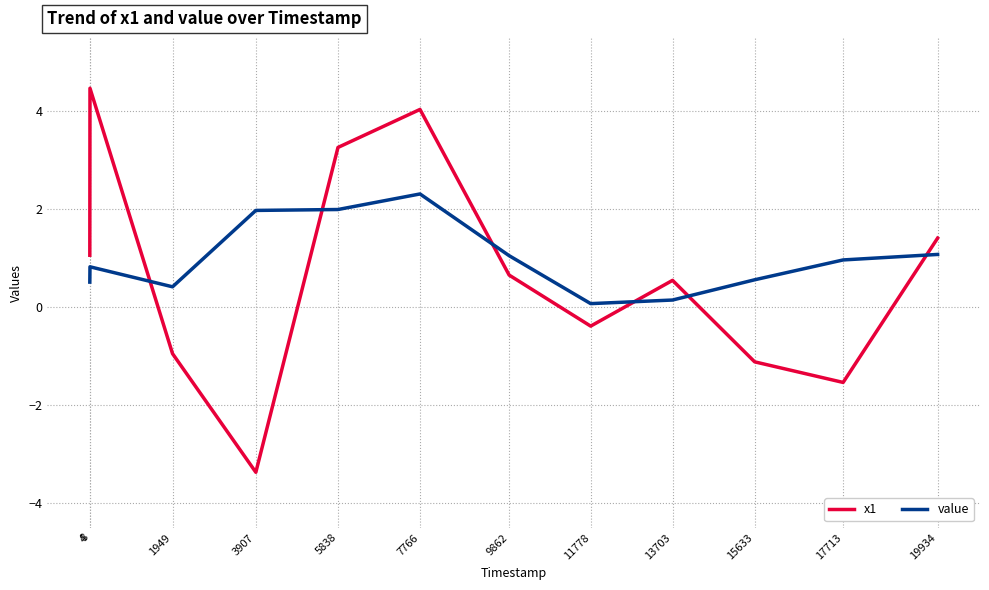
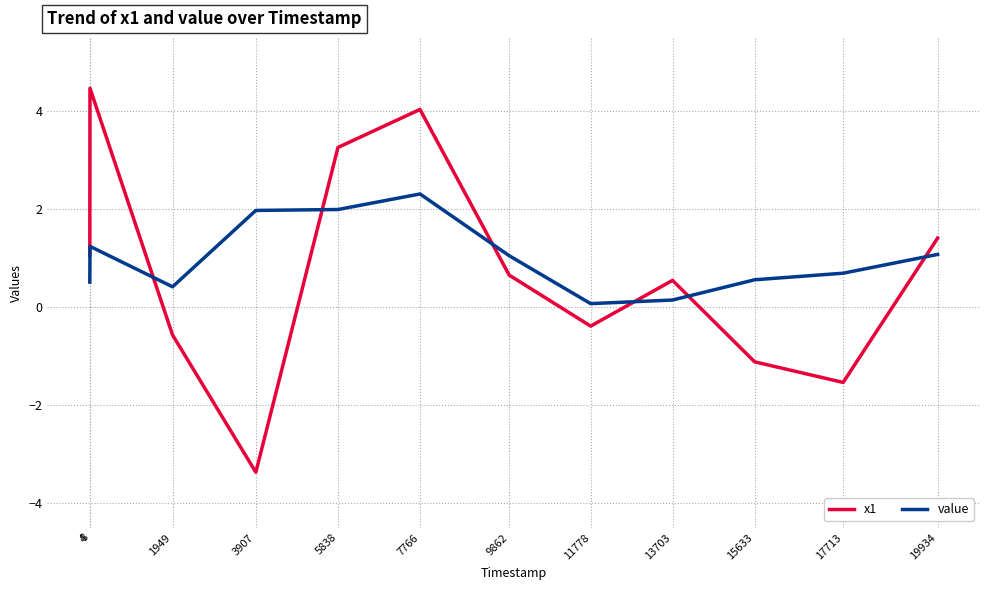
value, 8: 0.8 -> 1.2
x1, 1949: -0.9 -> -0.6
value, 17713: 1.0 -> 0.7
